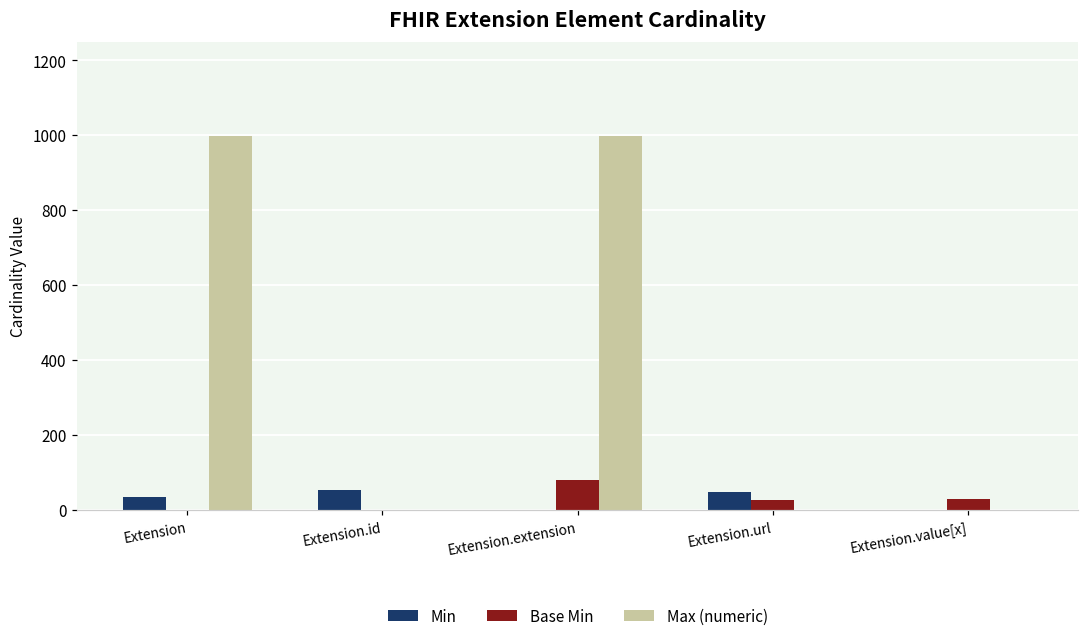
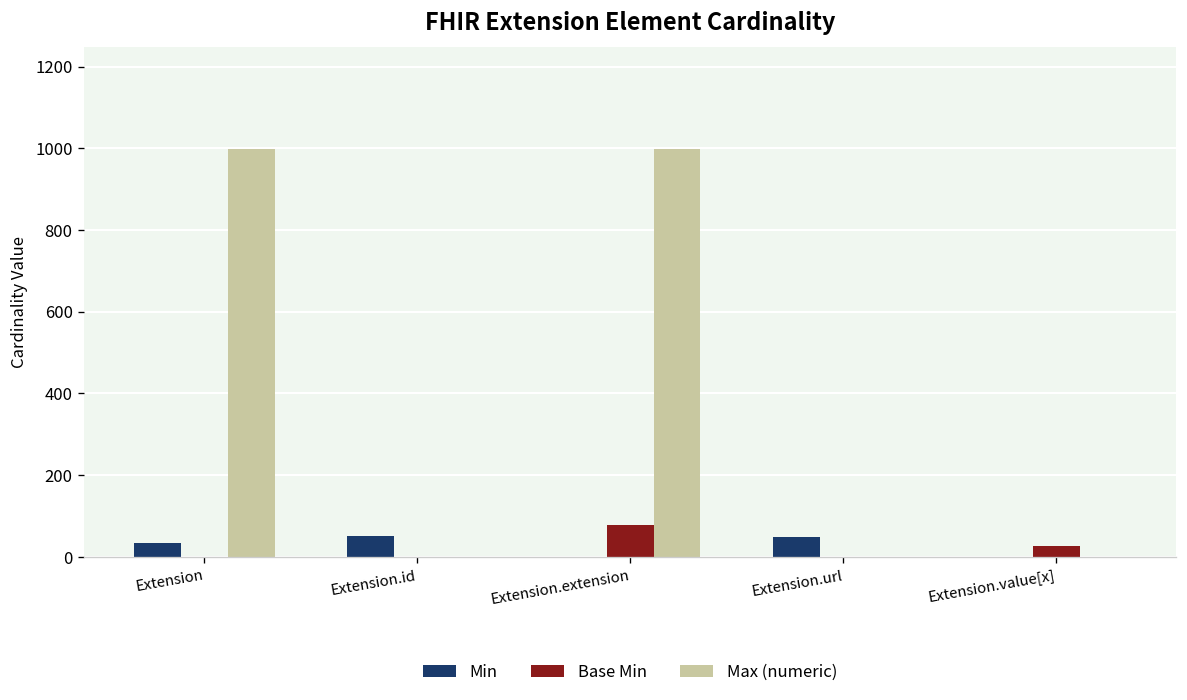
Base Min, Extension.url: 30 -> 0
